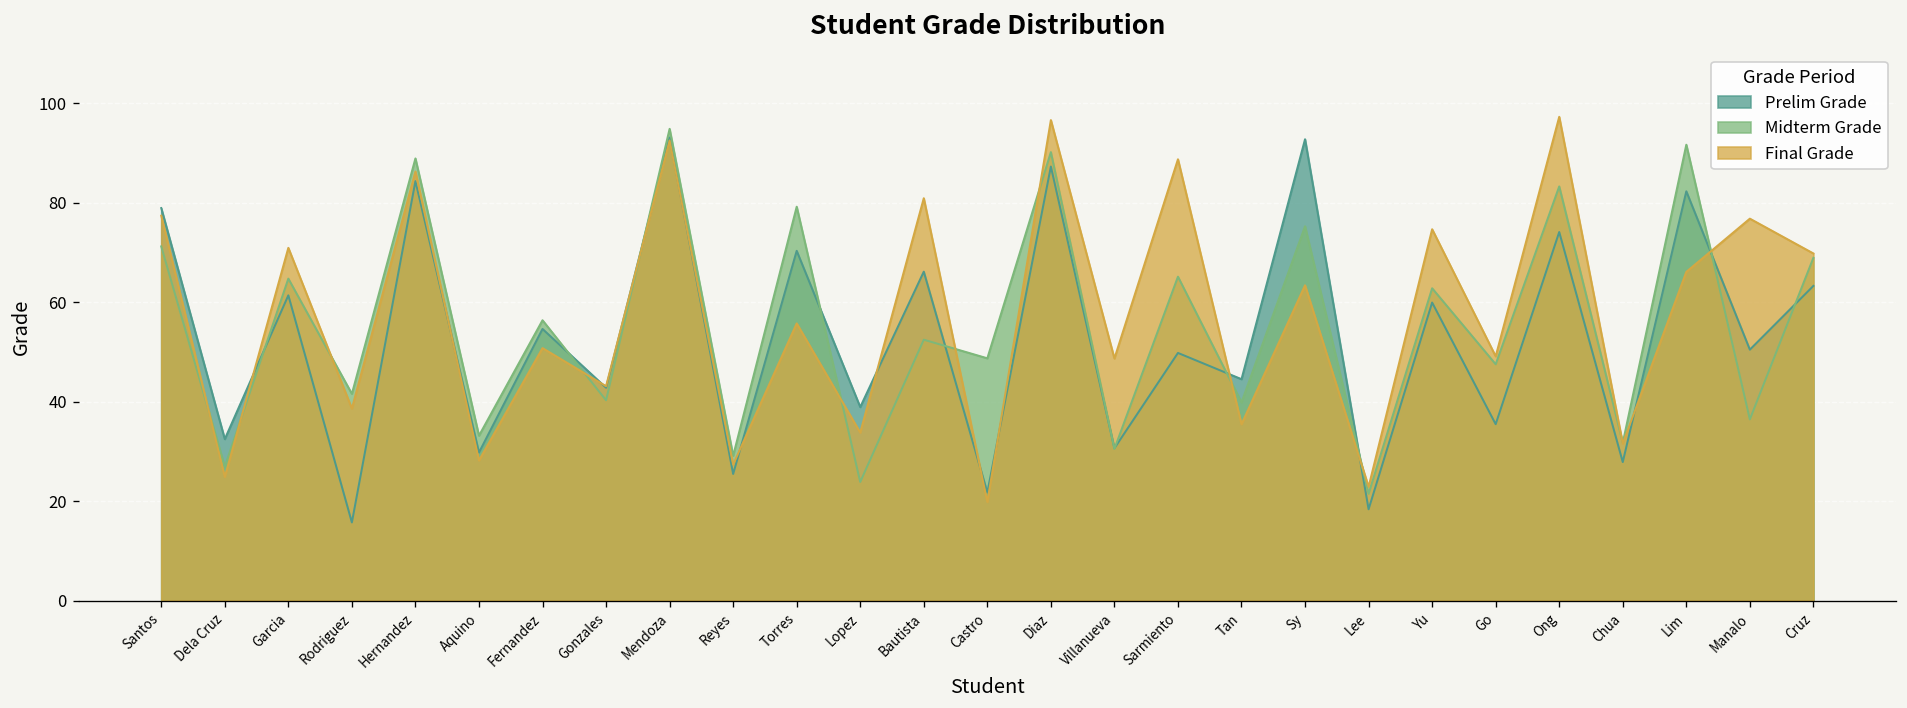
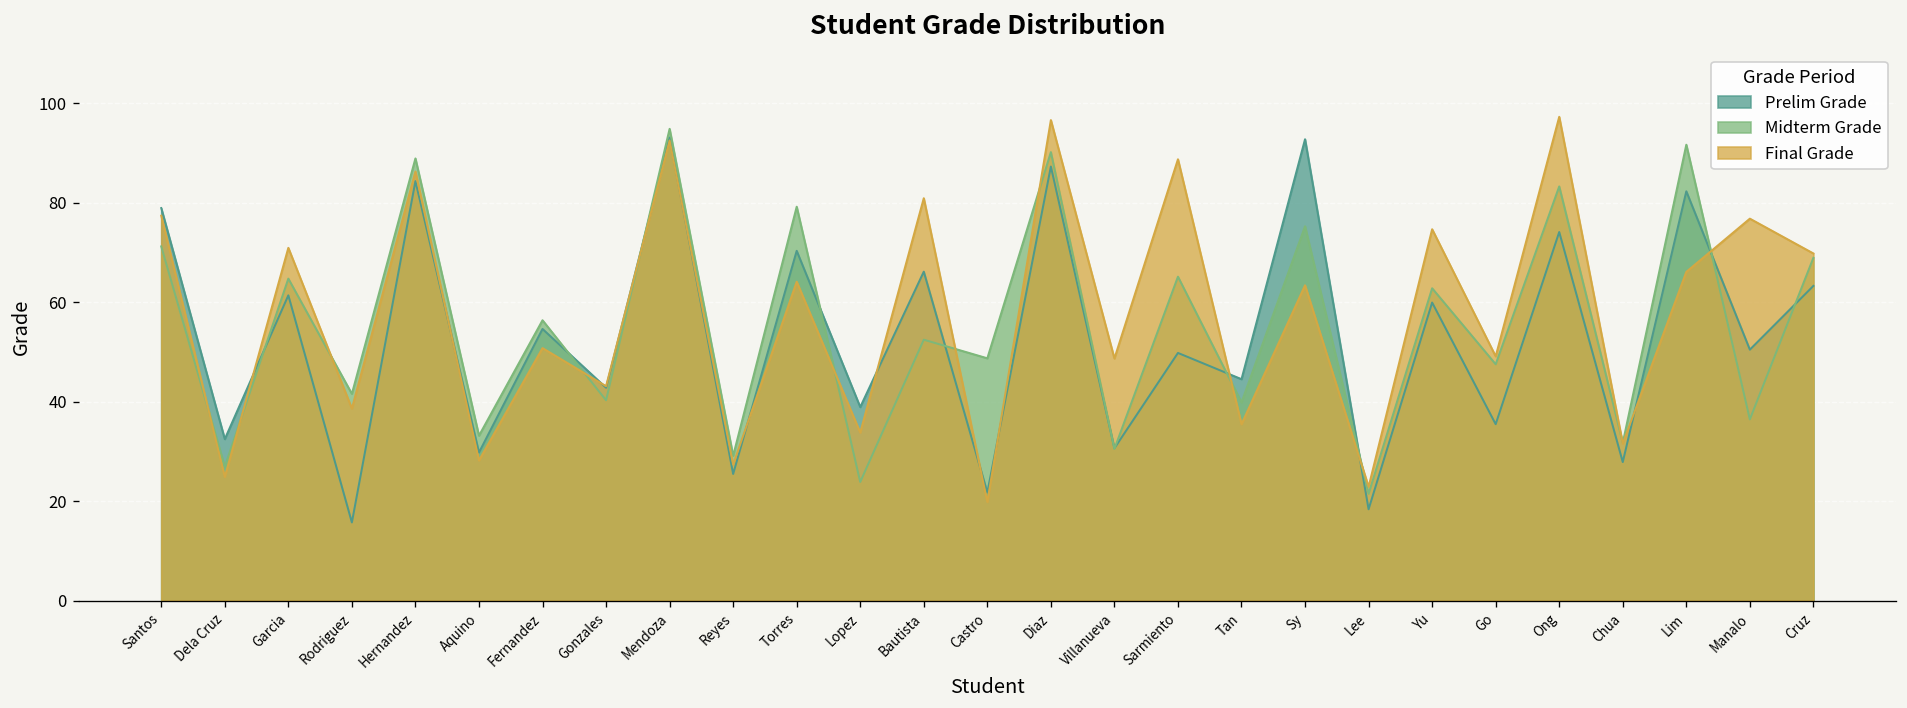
Final Grade, Torres: 56 -> 64
